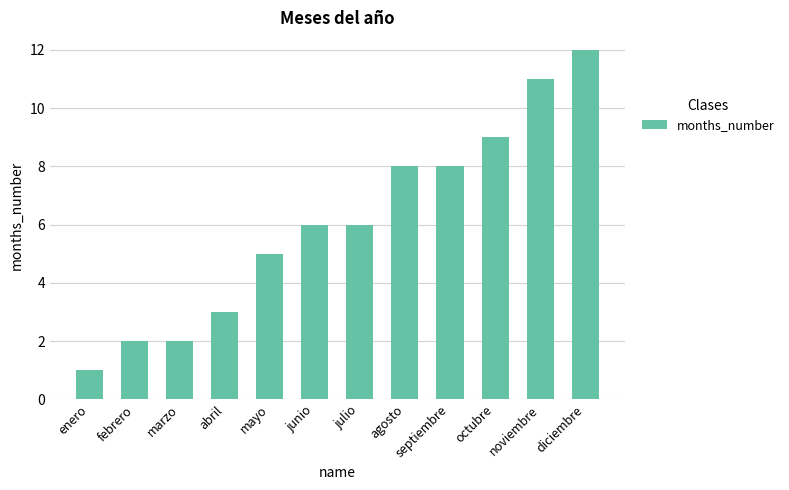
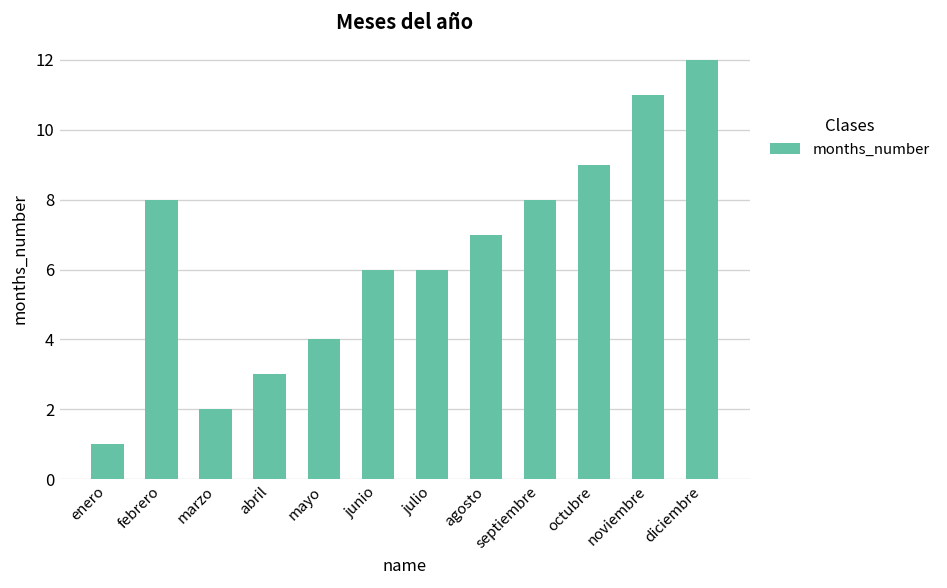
febrero: 2 -> 8
mayo: 5 -> 4
agosto: 8 -> 7
